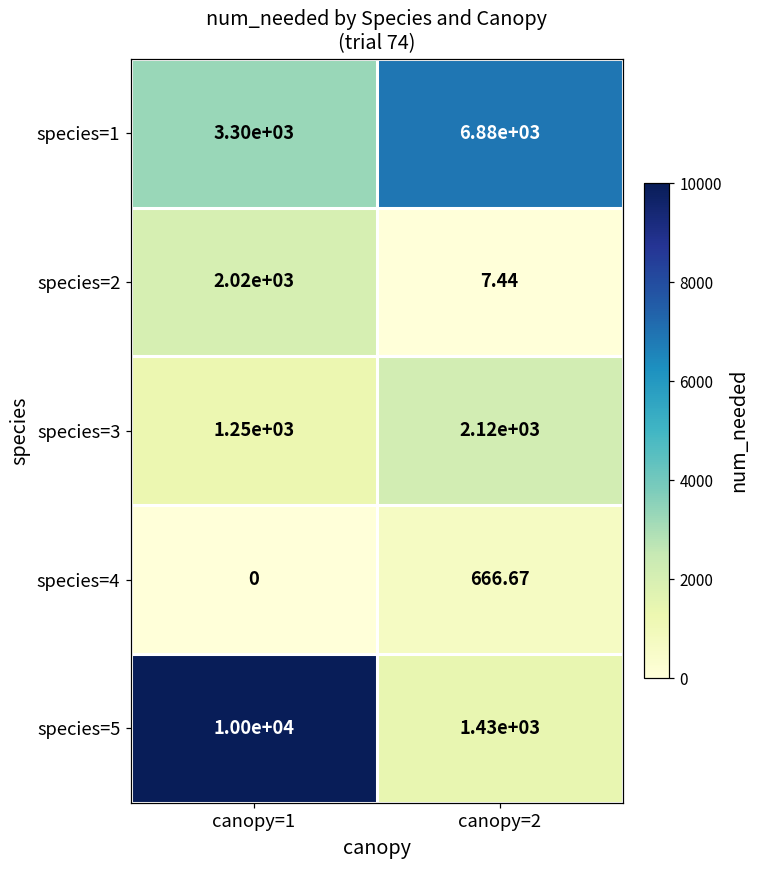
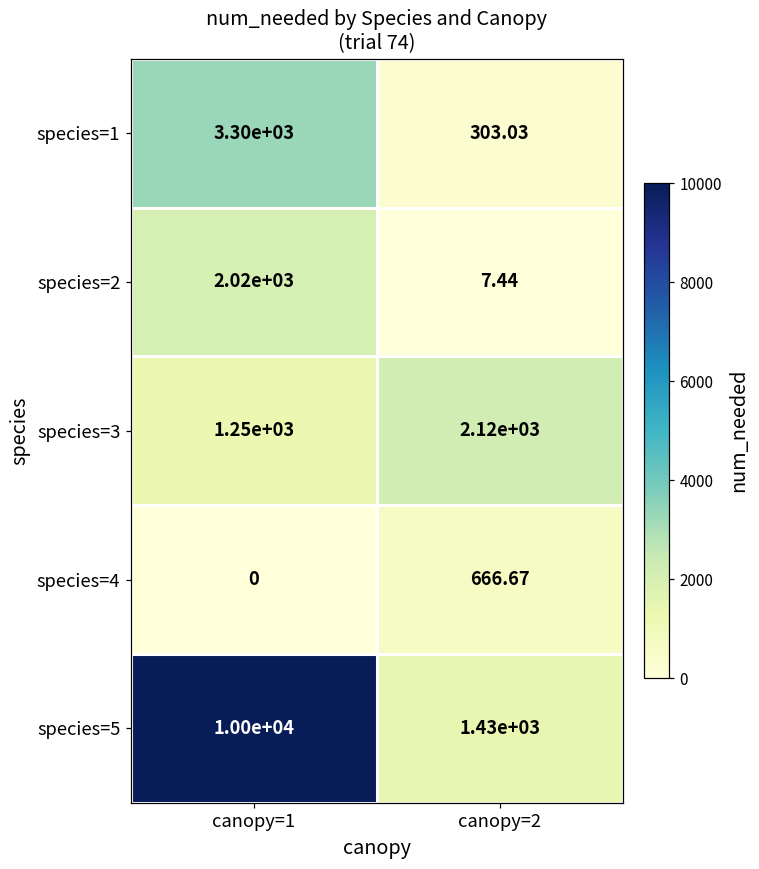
species=1, canopy=2: 6.88e+03 -> 303.03
